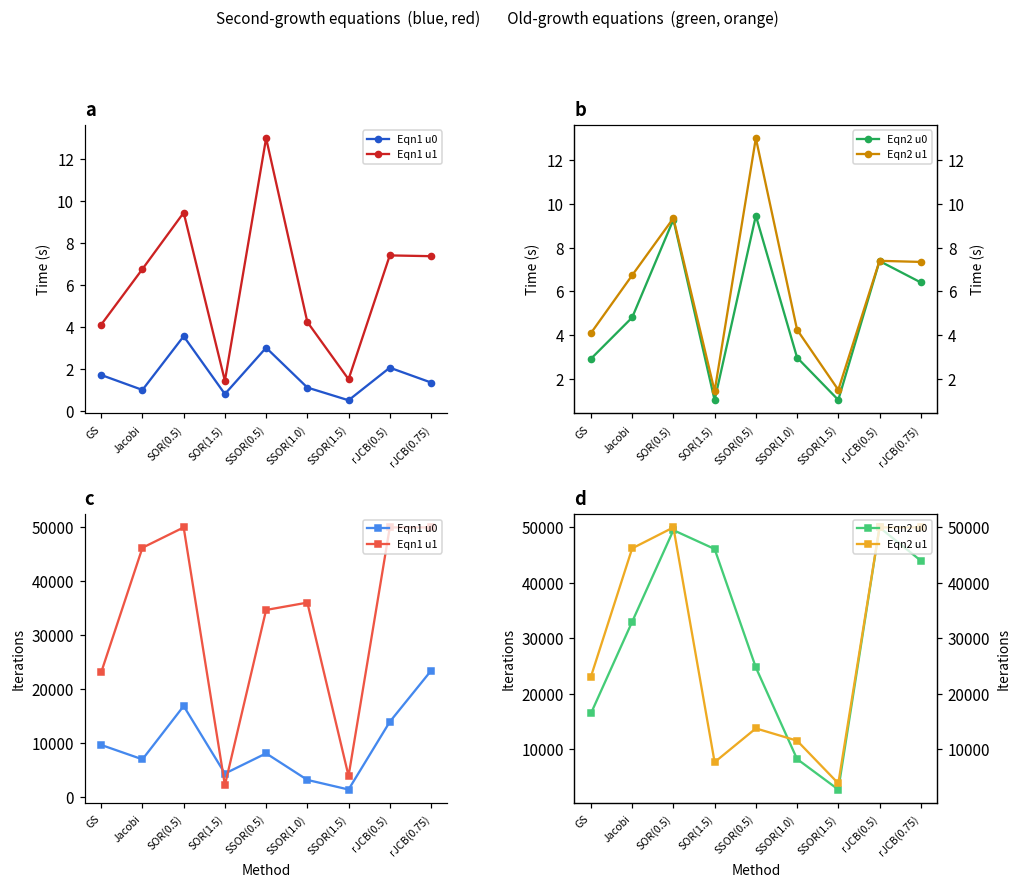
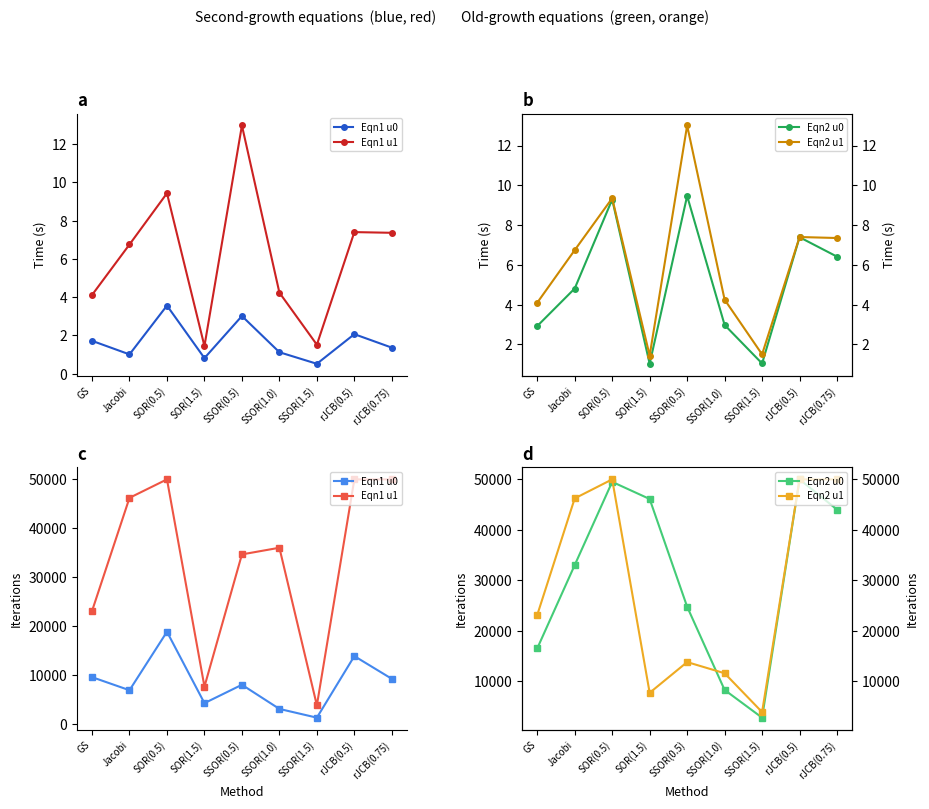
c, Eqn1 u0, SOR(0.5): 17000 -> 19000
c, Eqn1 u1, SOR(1.5): 2000 -> 8000
c, Eqn1 u0, rJCB(0.75): 23000 -> 9000
